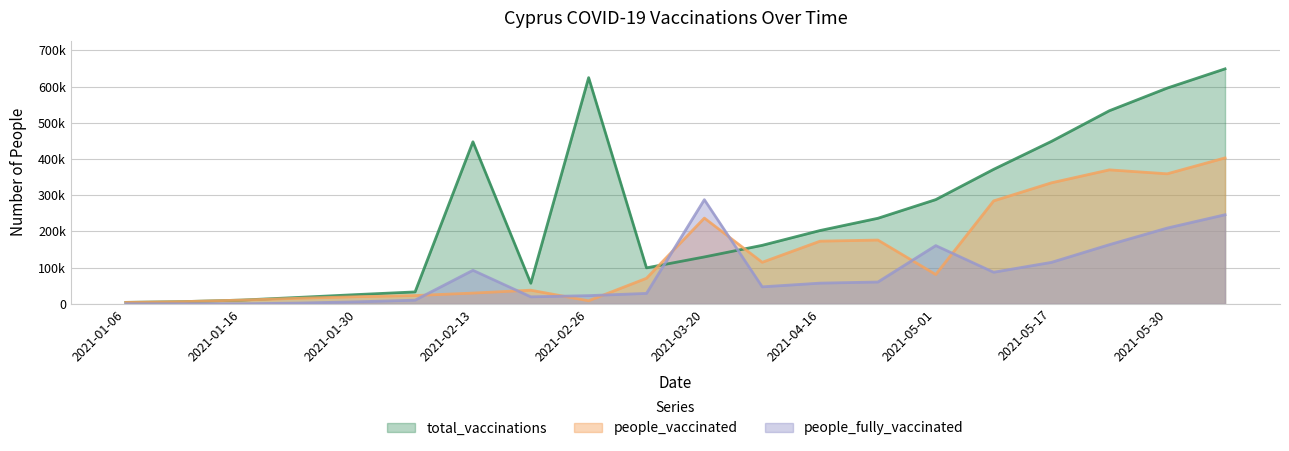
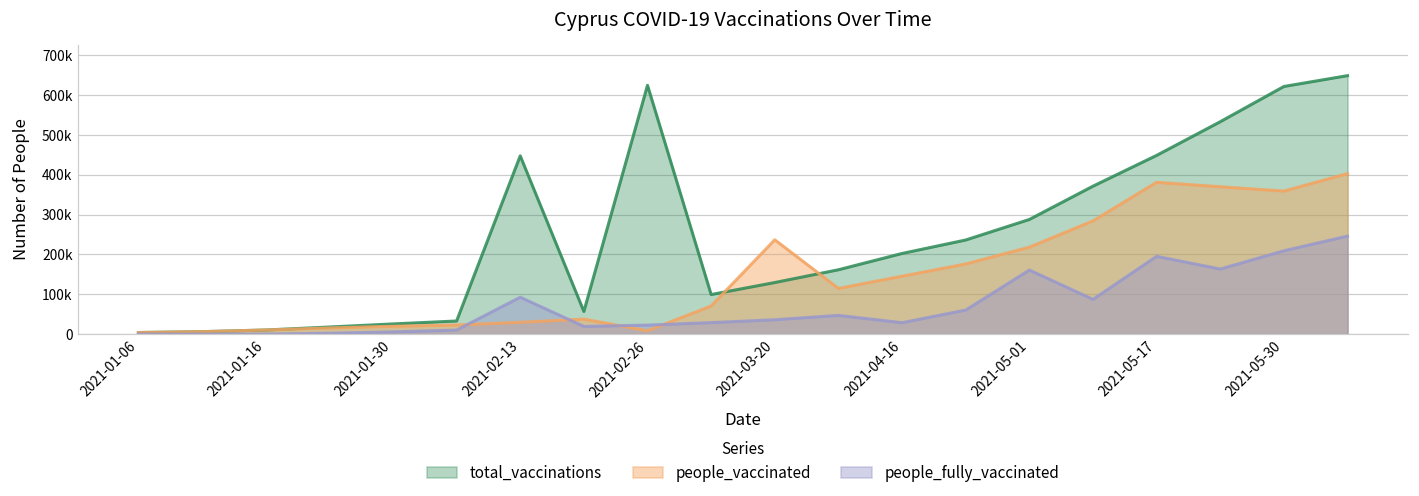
people_fully_vaccinated, 2021-03-20: 290000 -> 40000
people_vaccinated, 2021-04-16: 170000 -> 150000
people_fully_vaccinated, 2021-04-16: 60000 -> 30000
people_vaccinated, 2021-05-01: 80000 -> 220000
people_vaccinated, 2021-05-17: 330000 -> 380000
people_fully_vaccinated, 2021-05-17: 110000 -> 200000
total_vaccinations, 2021-05-30: 600000 -> 620000
